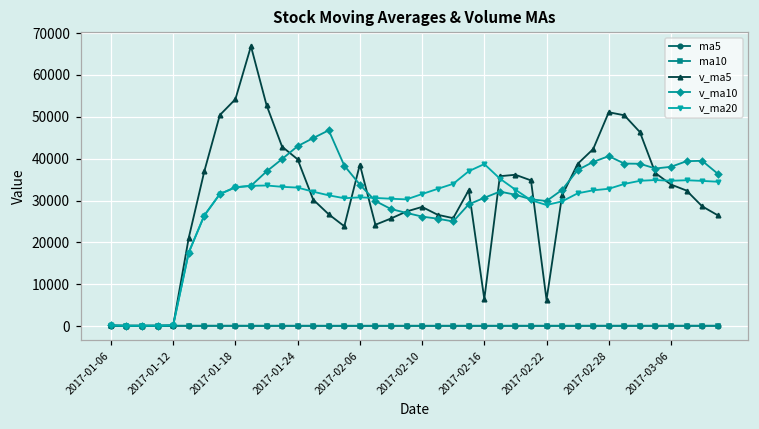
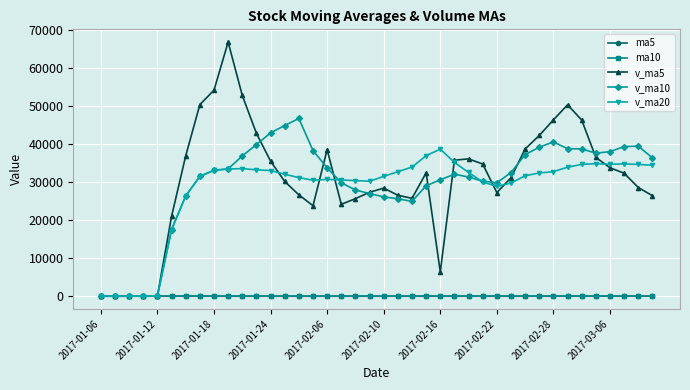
v_ma5, 2017-01-24: 40000 -> 36000
v_ma5, 2017-02-22: 6000 -> 27000
v_ma5, 2017-02-28: 51000 -> 46000
